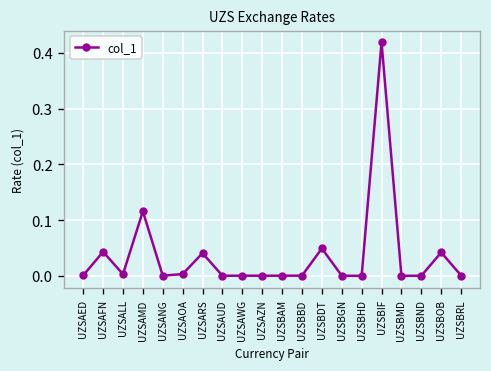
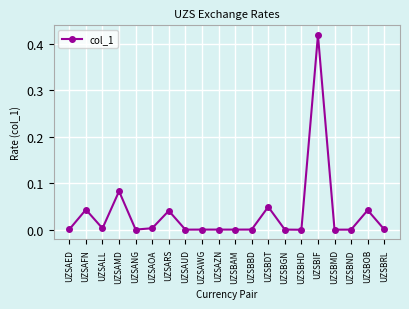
UZSAMD: 0.12 -> 0.08
